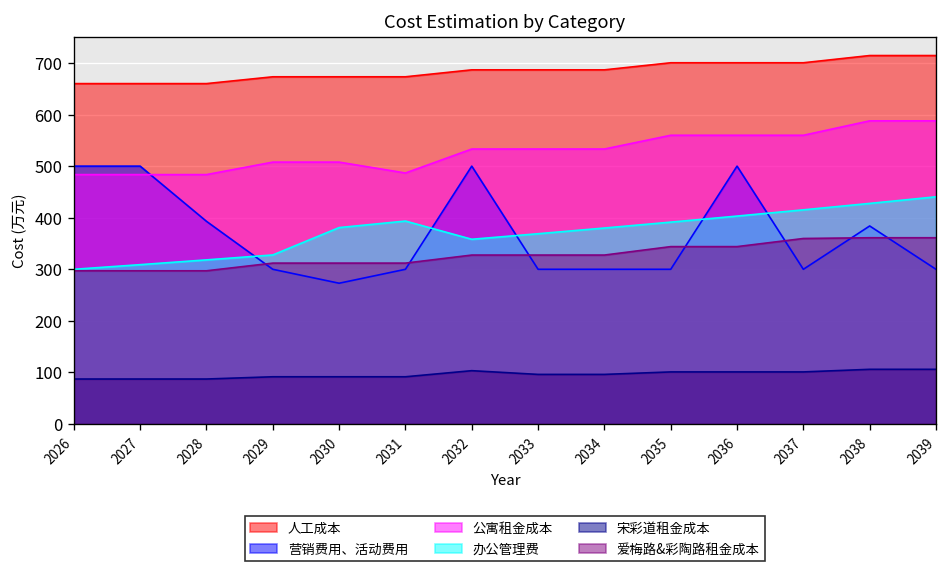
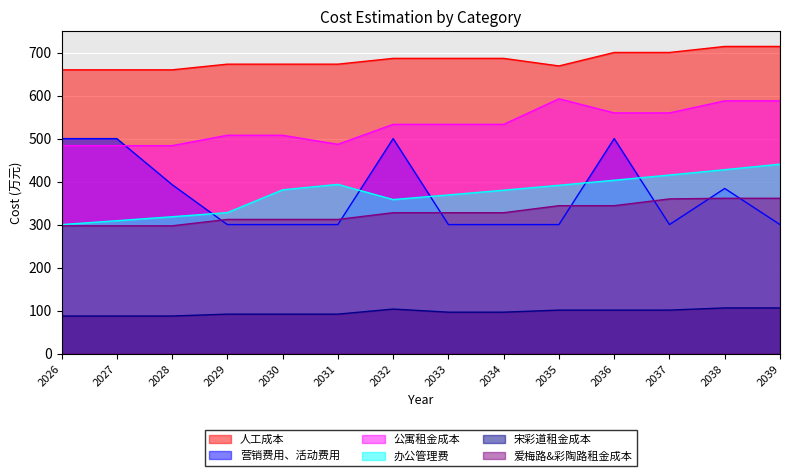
营销费用、活动费用, 2030: 270 -> 300
人工成本, 2035: 700 -> 670
公寓租金成本, 2035: 560 -> 590
